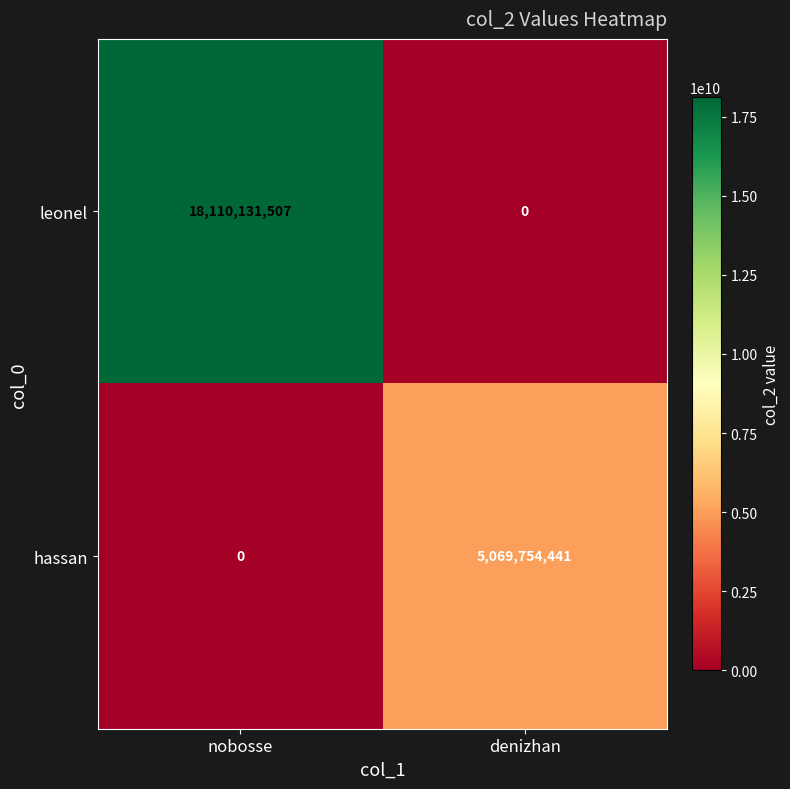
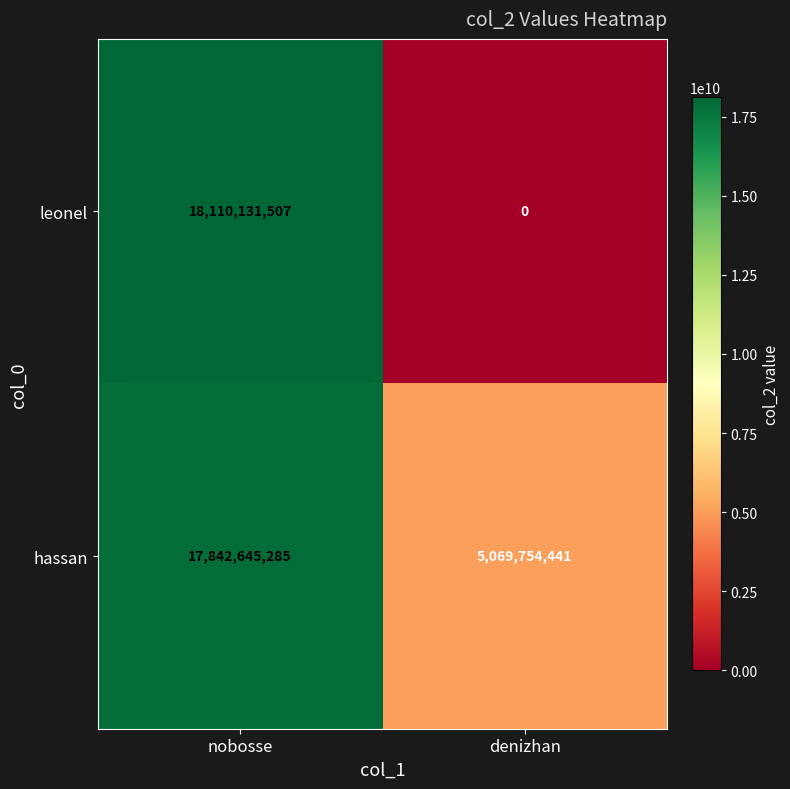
hassan, nobosse: 0 -> 17,842,645,285
